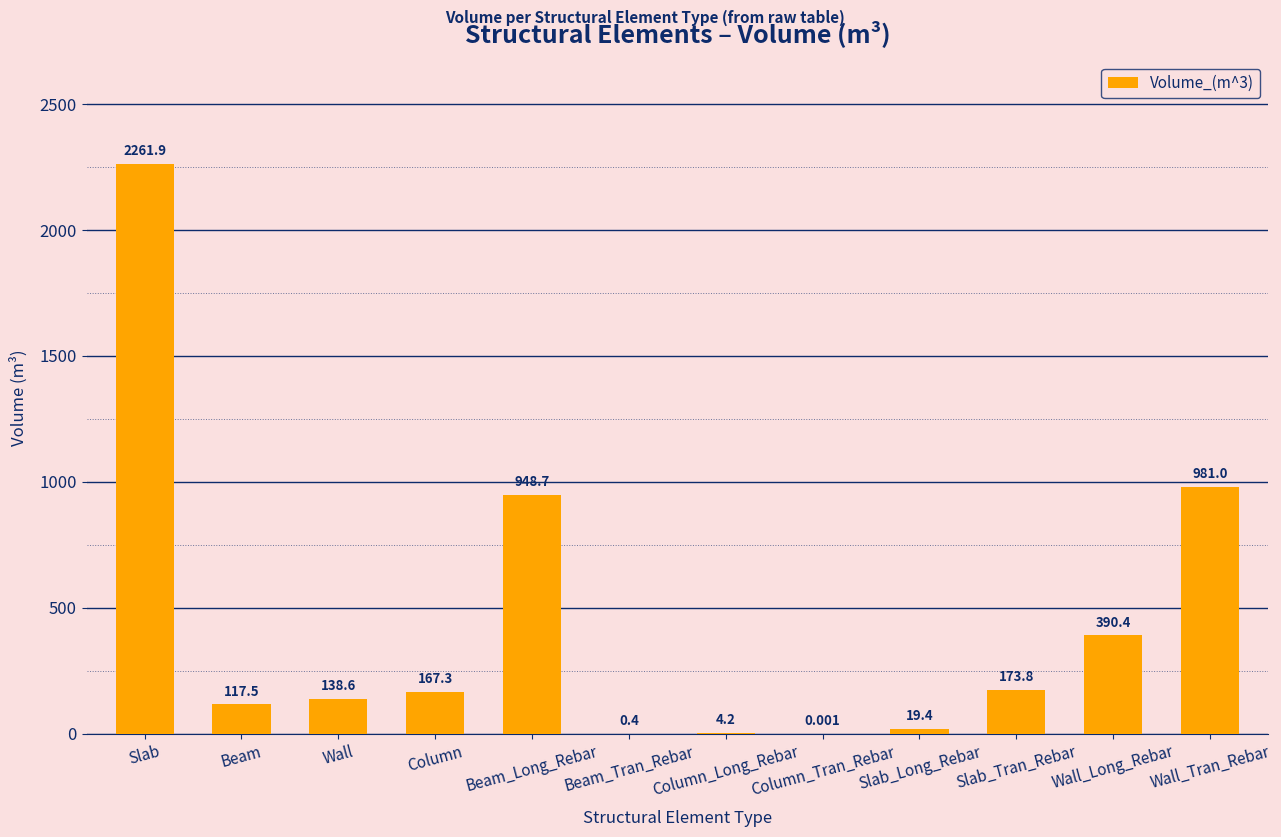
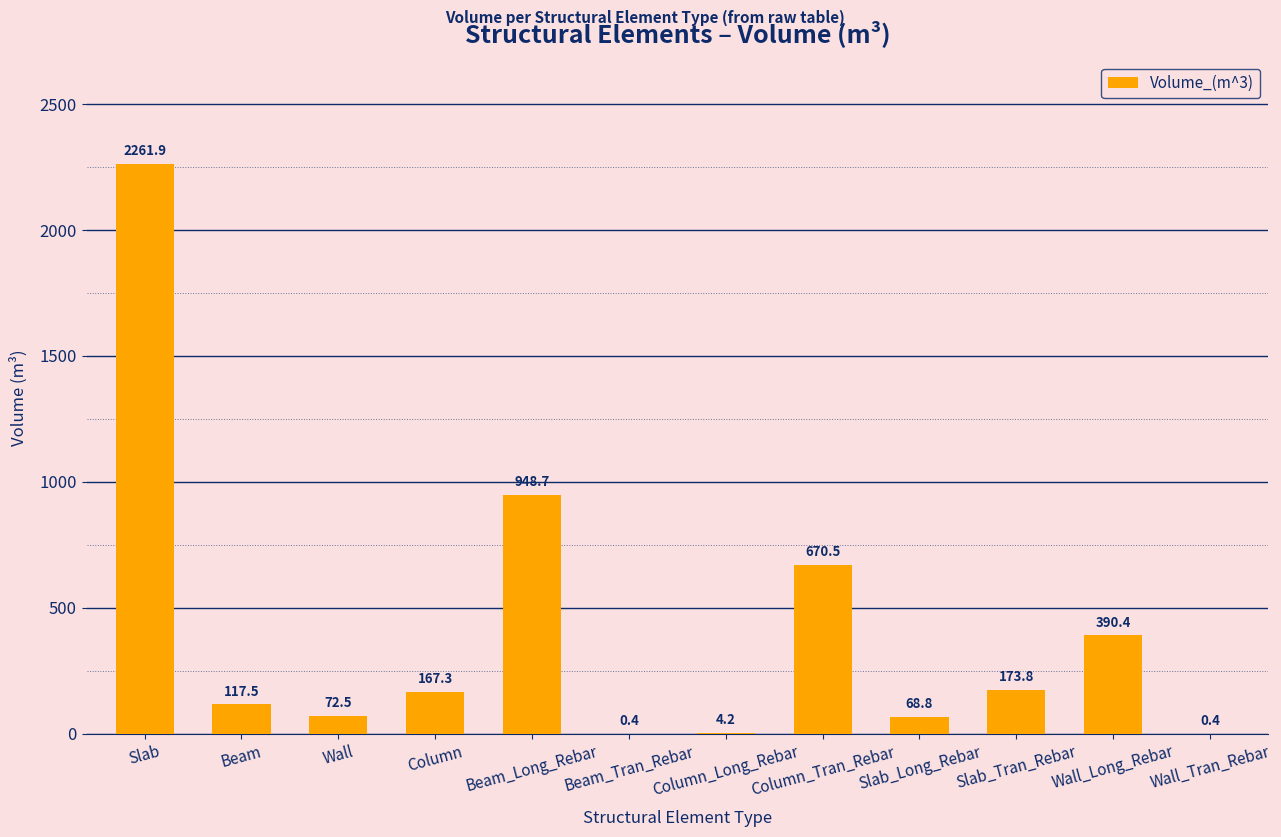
Wall: 138.6 -> 72.5
Column_Tran_Rebar: 0.001 -> 670.5
Slab_Long_Rebar: 19.4 -> 68.8
Wall_Tran_Rebar: 981.0 -> 0.4
